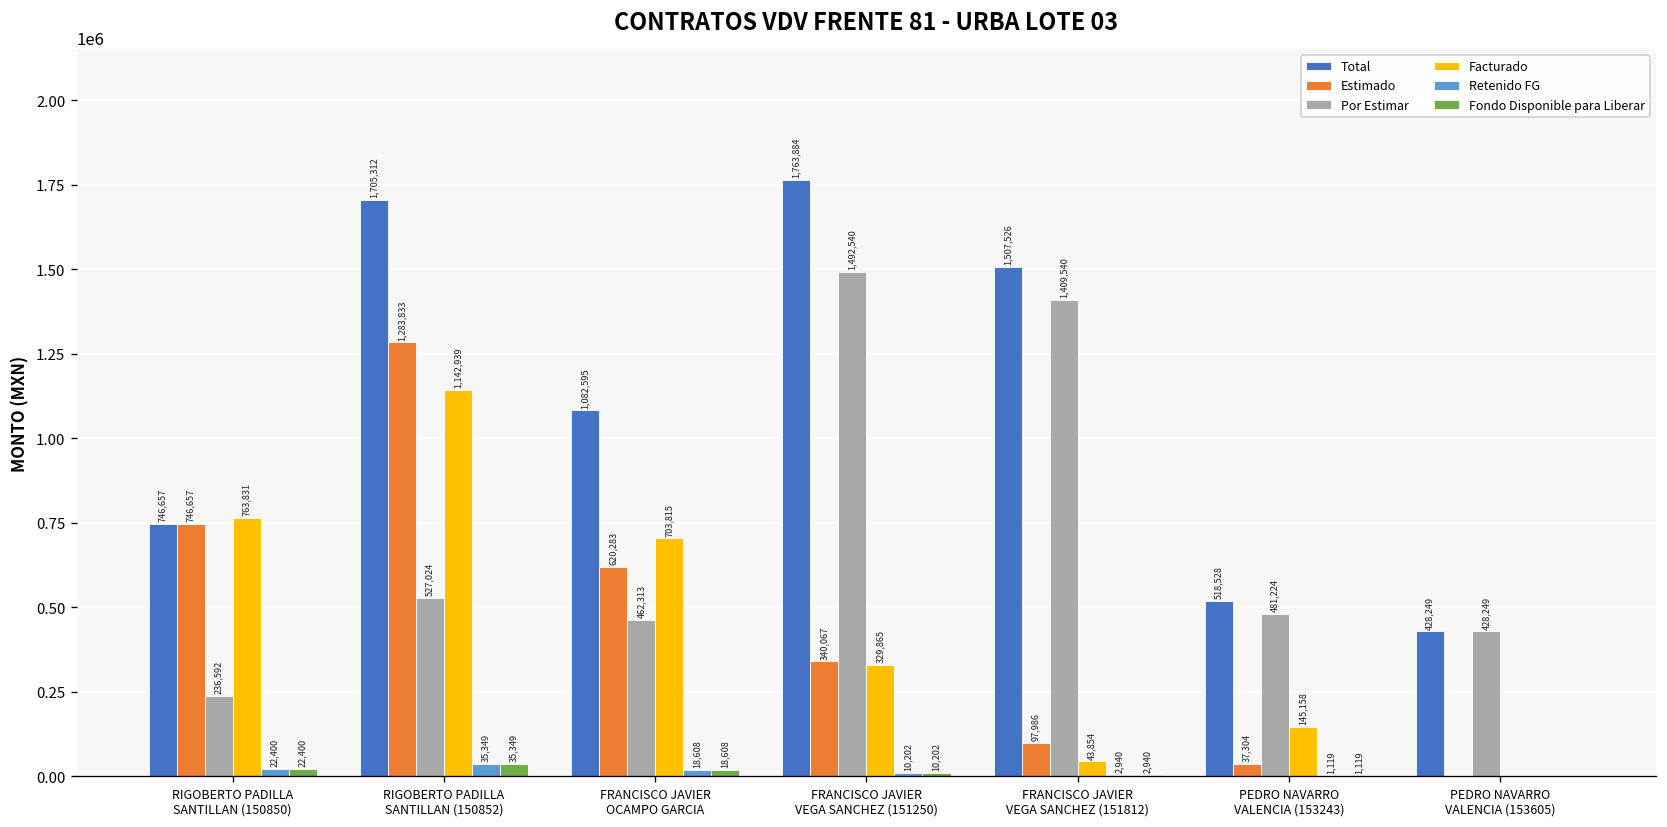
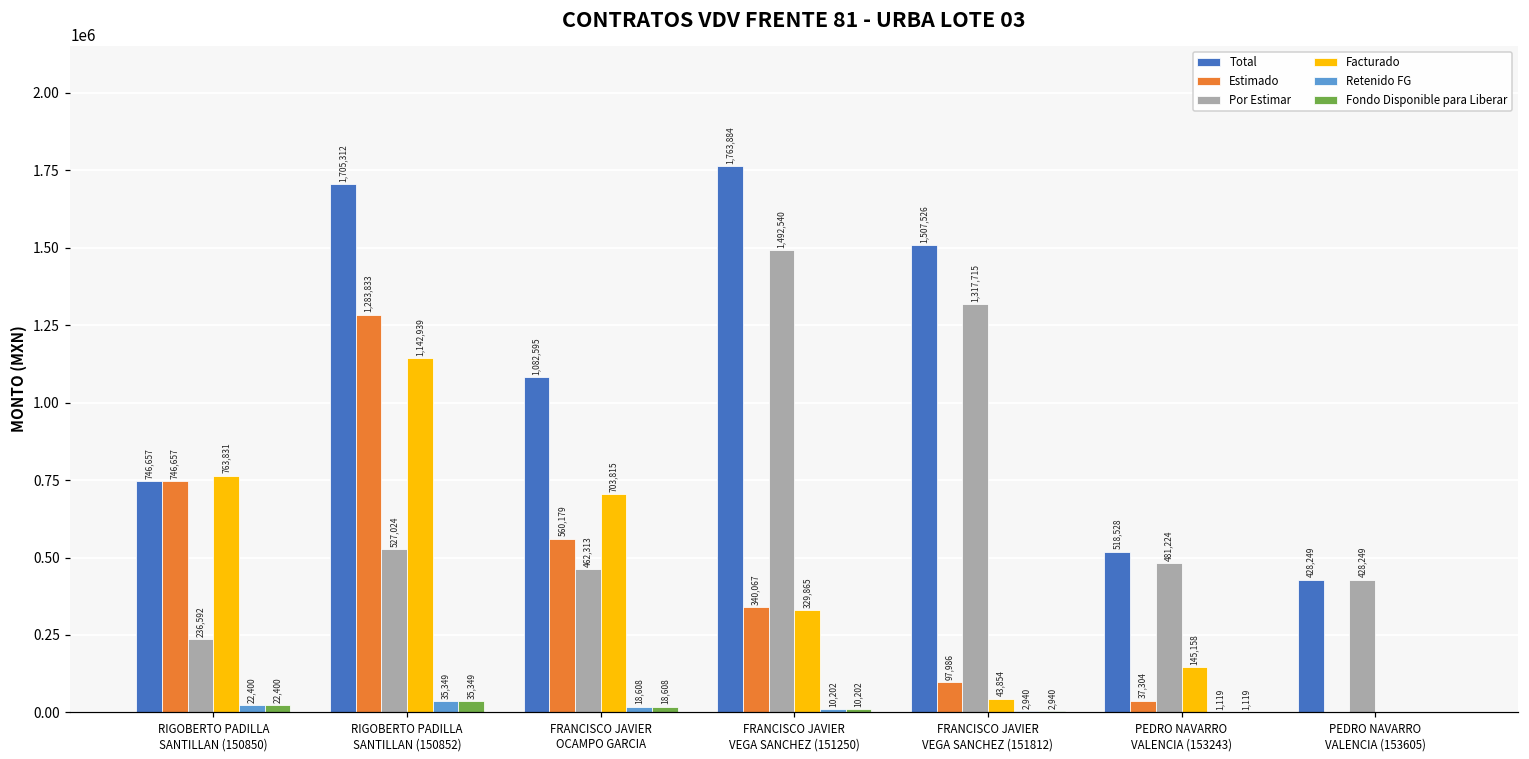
Estimado, FRANCISCO JAVIER OCAMPO GARCIA: 620,283 -> 560,179
Por Estimar, FRANCISCO JAVIER VEGA SANCHEZ (151812): 1,409,540 -> 1,317,715
